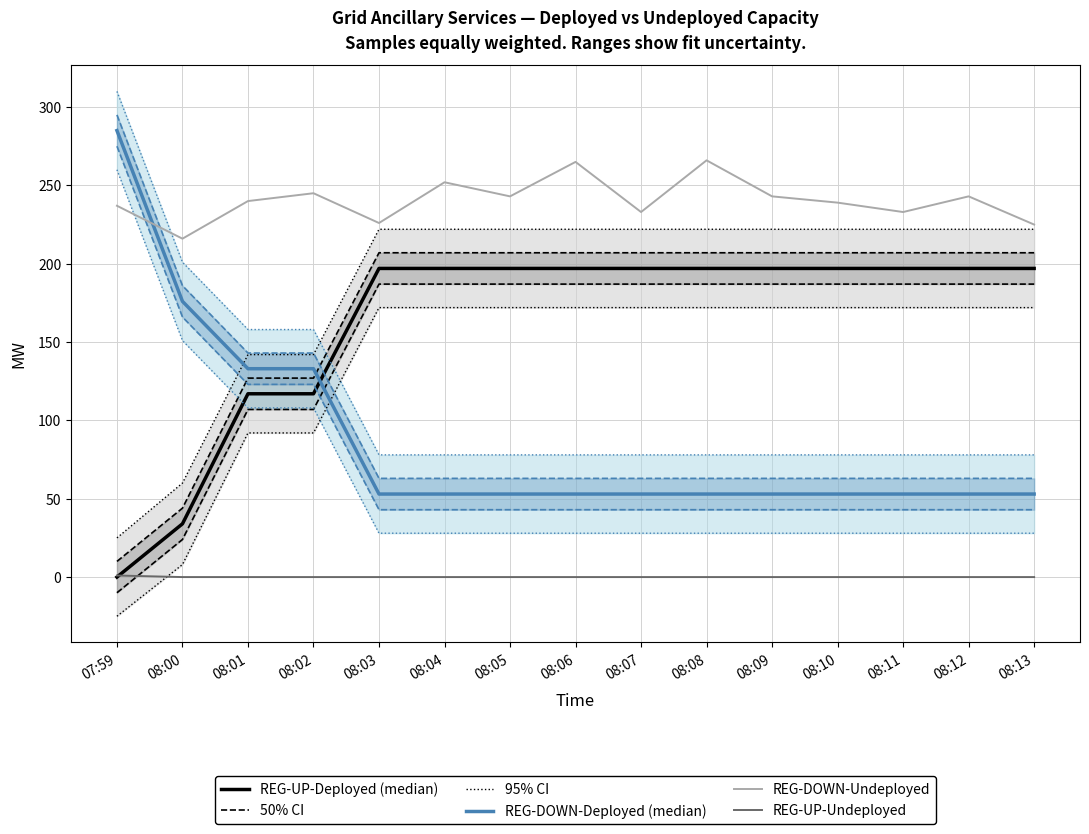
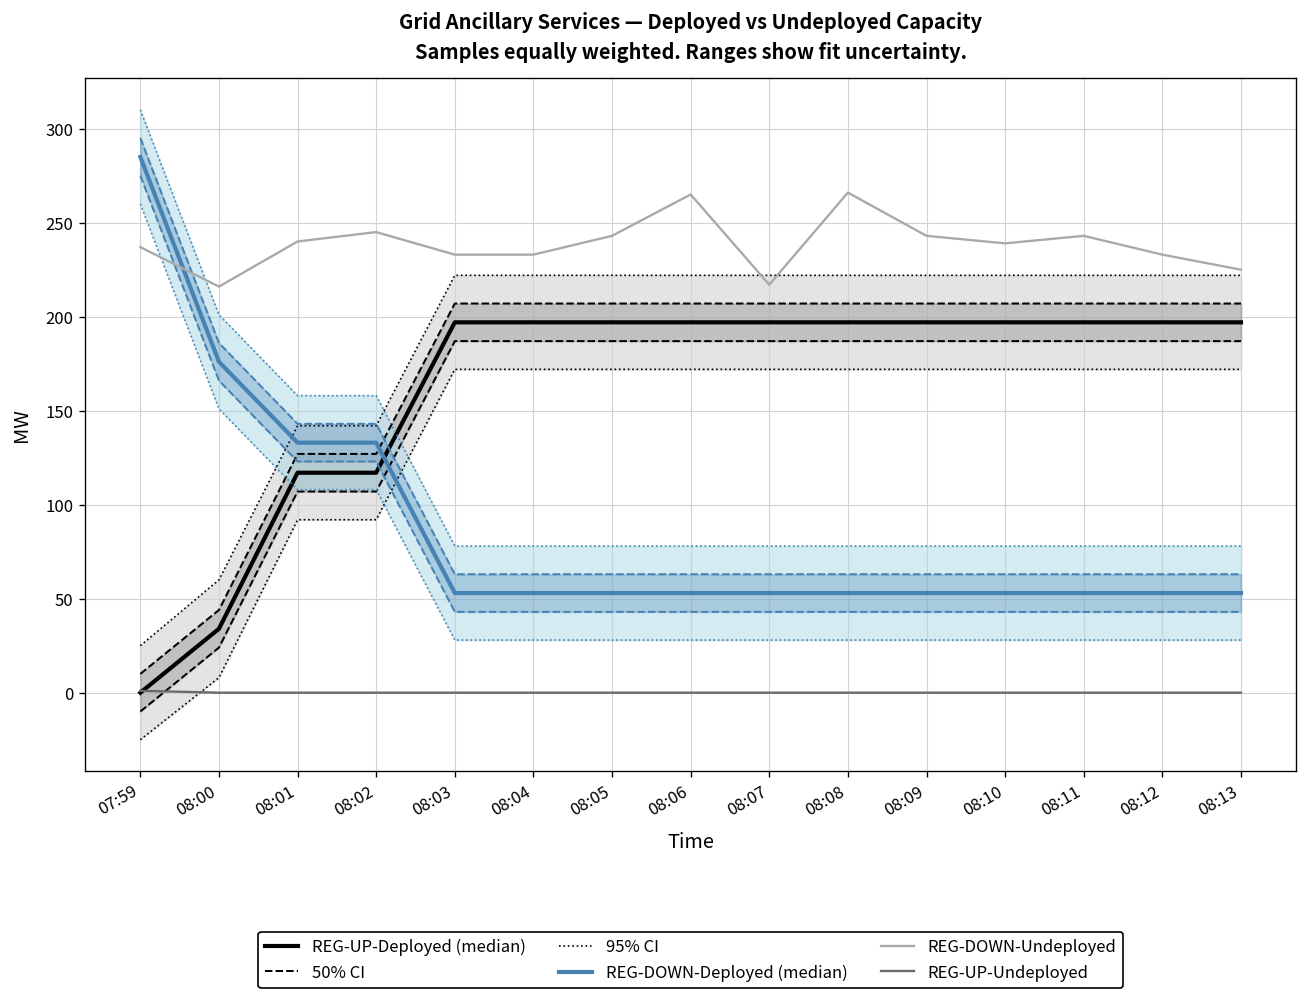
REG-DOWN-Undeployed, 08:03: 226 -> 233
REG-DOWN-Undeployed, 08:04: 252 -> 233
REG-DOWN-Undeployed, 08:07: 233 -> 217
REG-DOWN-Undeployed, 08:11: 233 -> 243
REG-DOWN-Undeployed, 08:12: 243 -> 233
